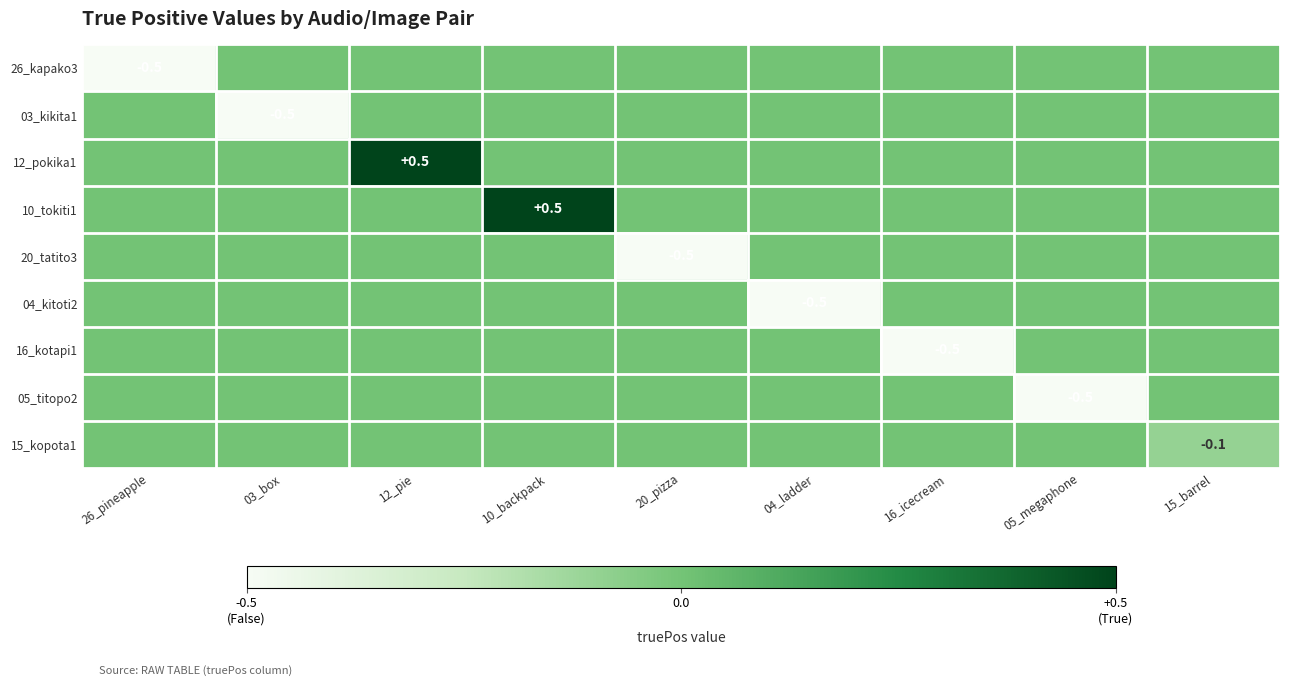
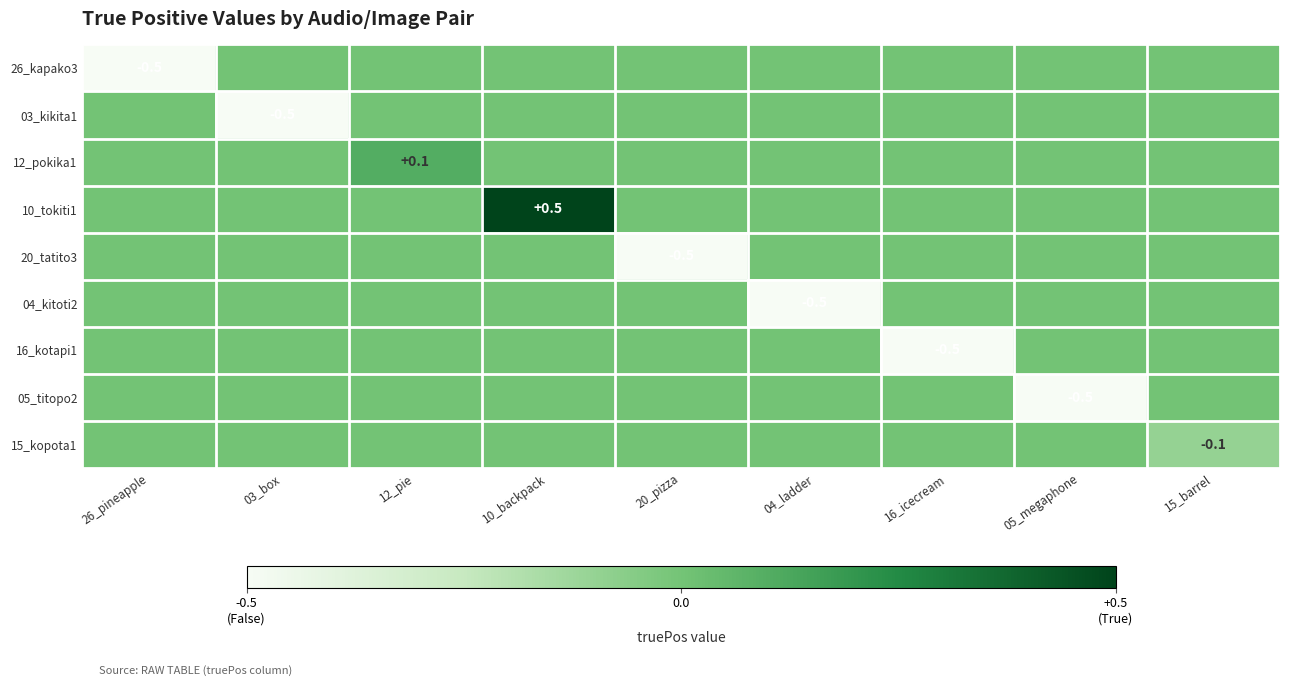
12_pokika1, 12_pie: +0.5 -> +0.1
